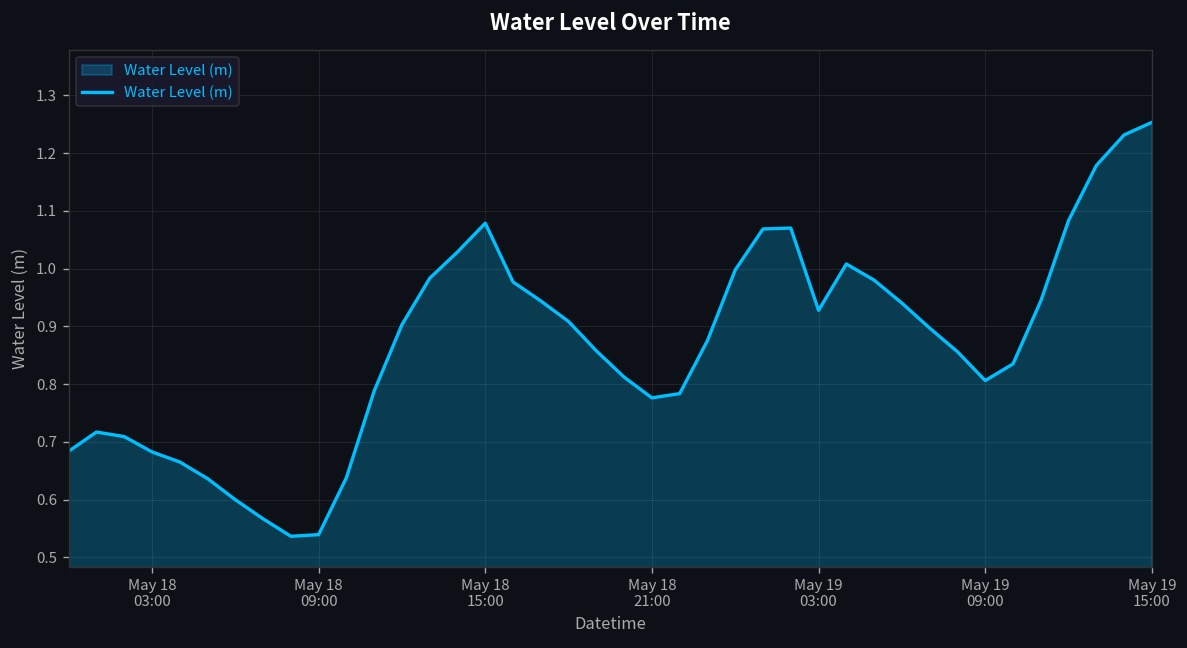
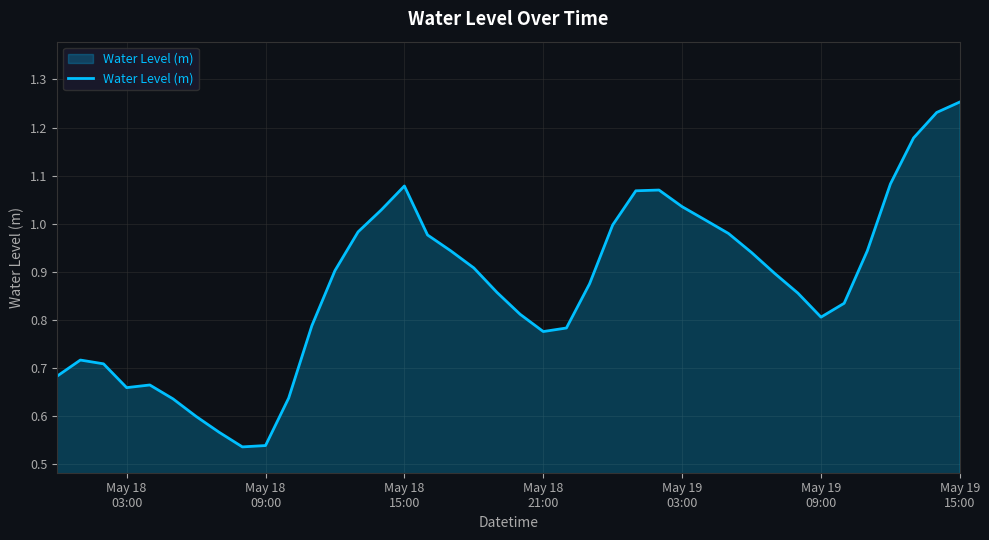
May 18 03:00: 0.68 -> 0.66
May 19 03:00: 0.93 -> 1.04
